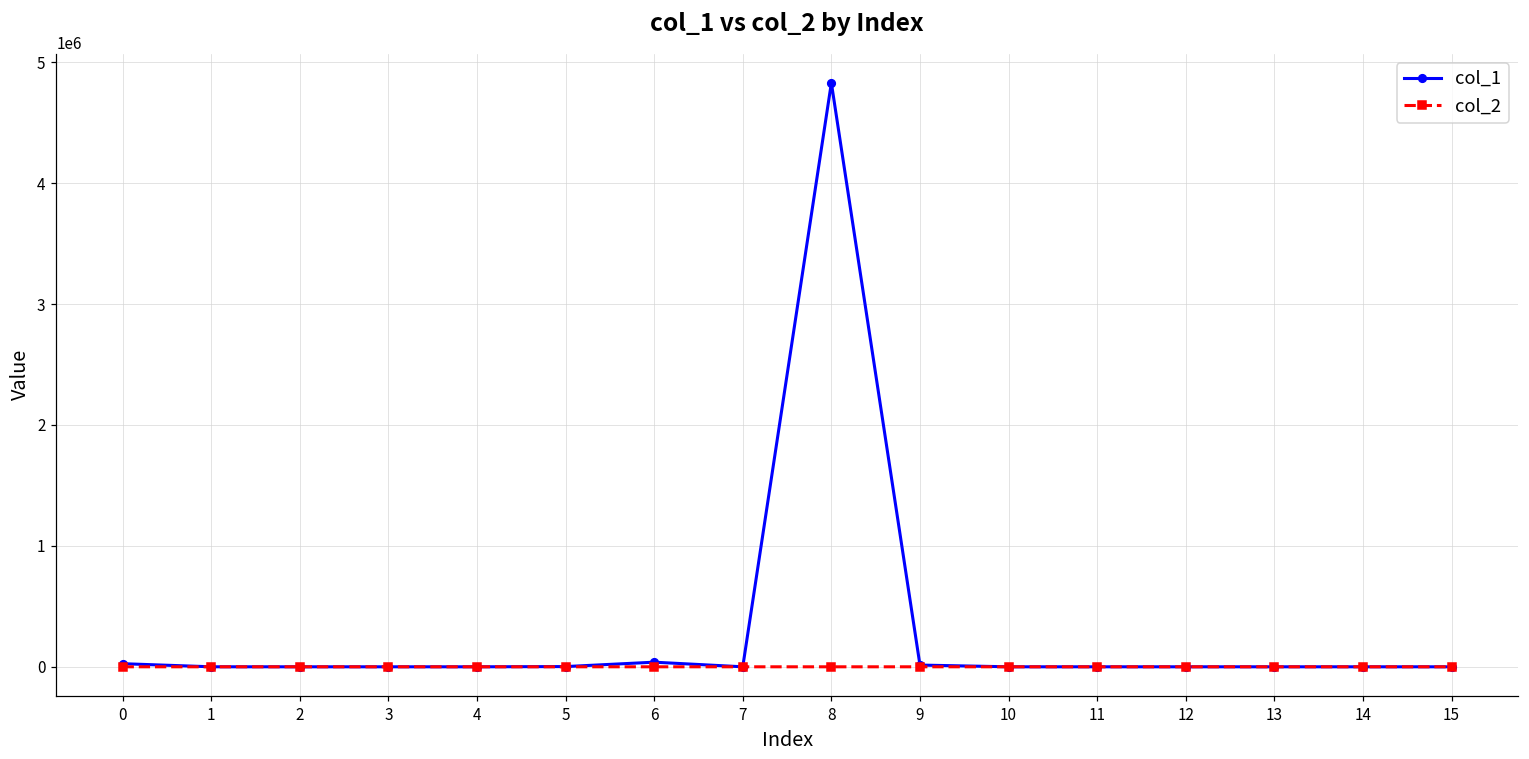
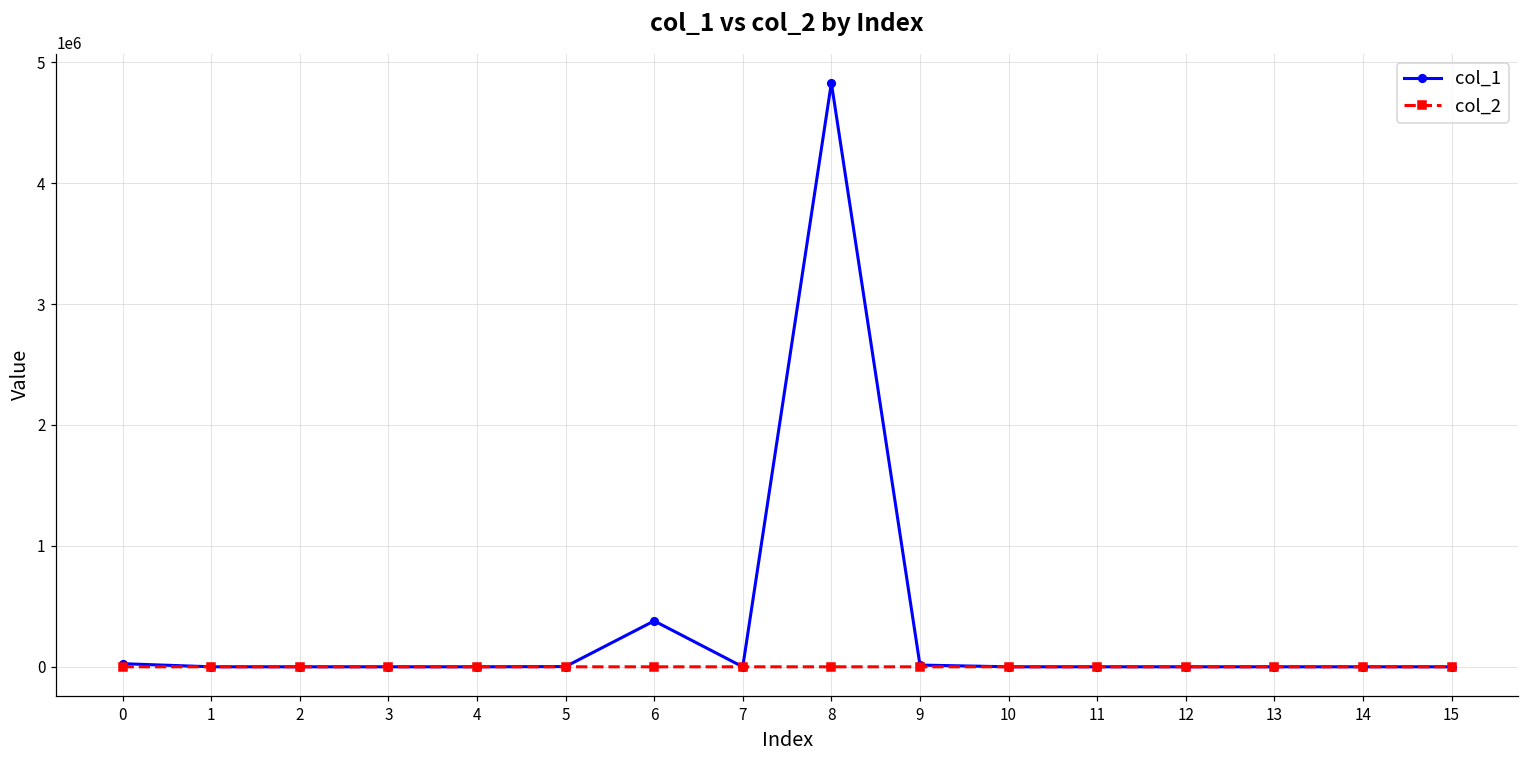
col_1, 6: 40000 -> 380000
